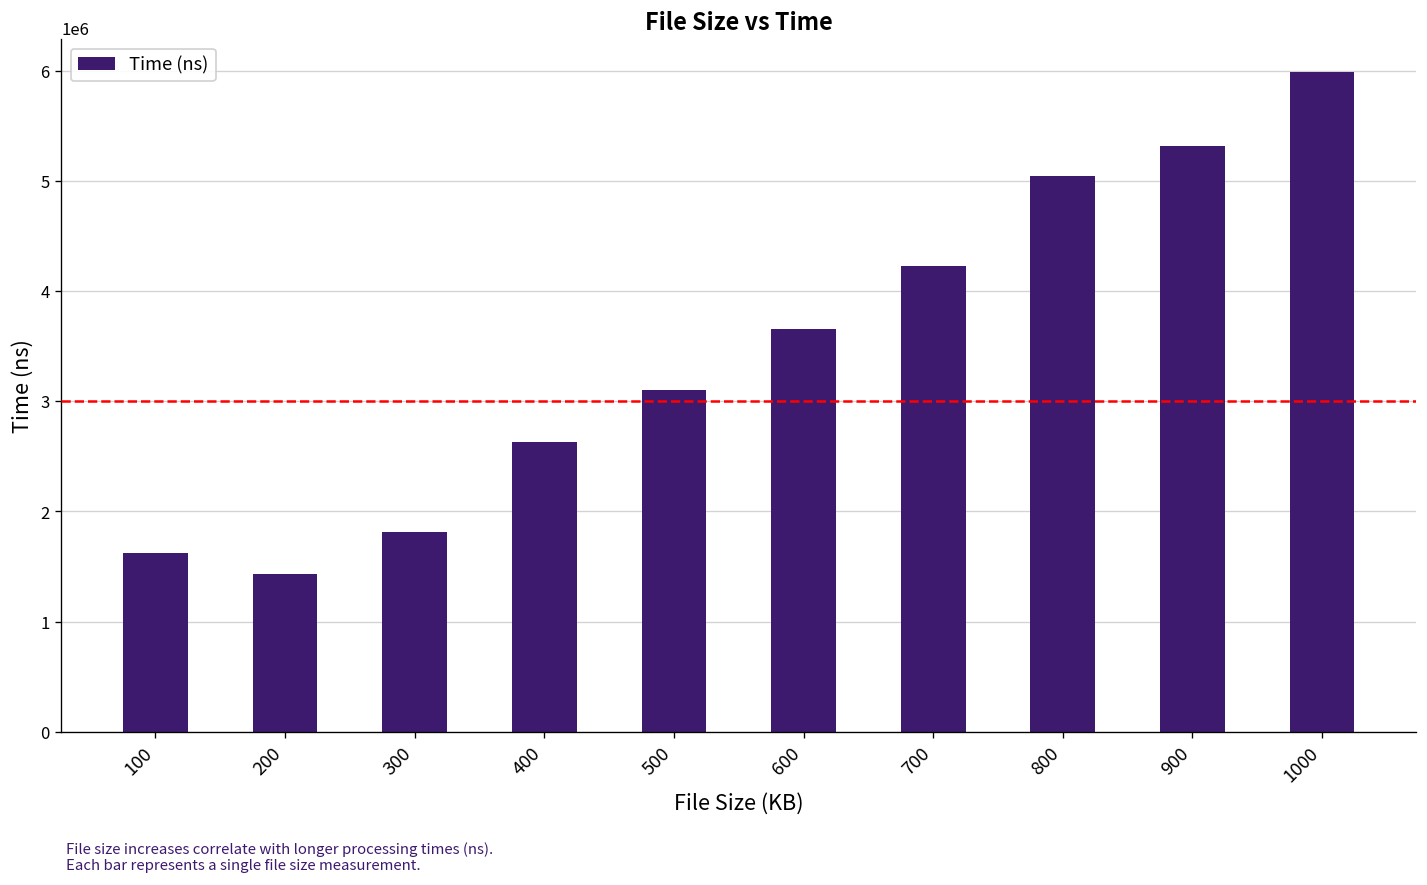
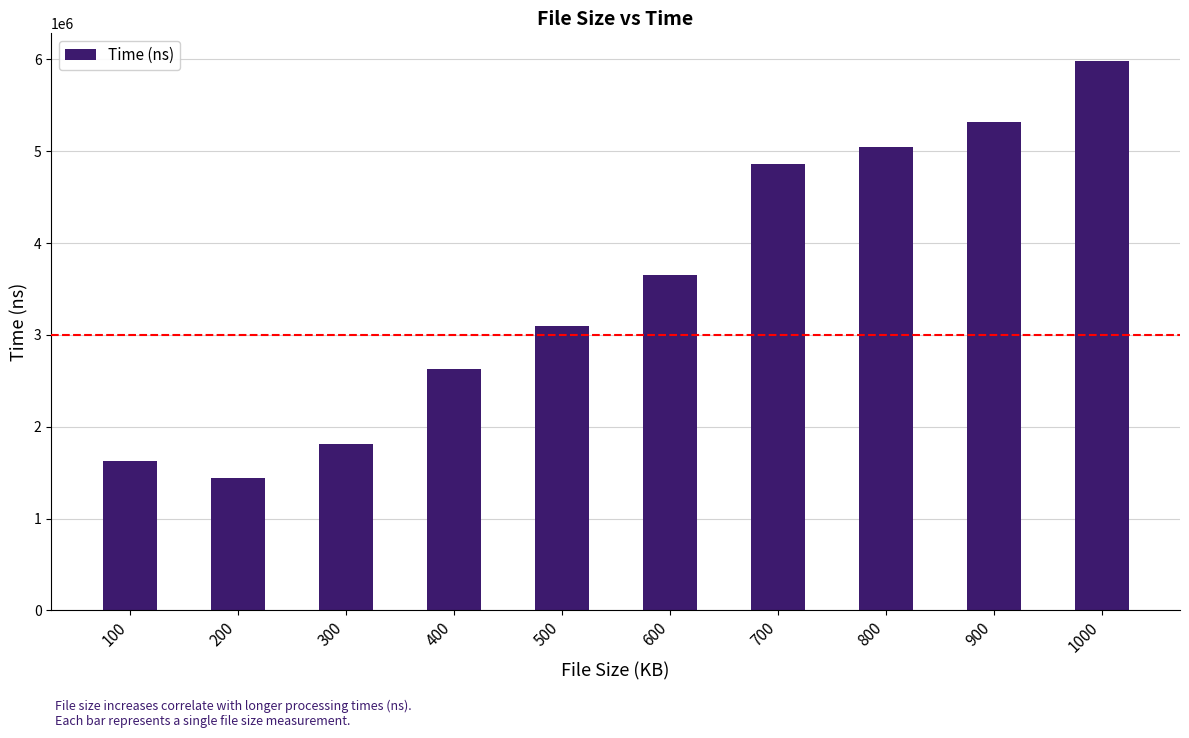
700: 4200000 -> 4900000
